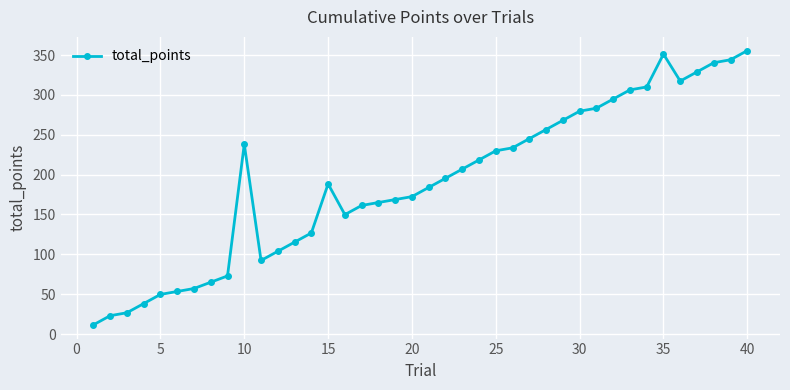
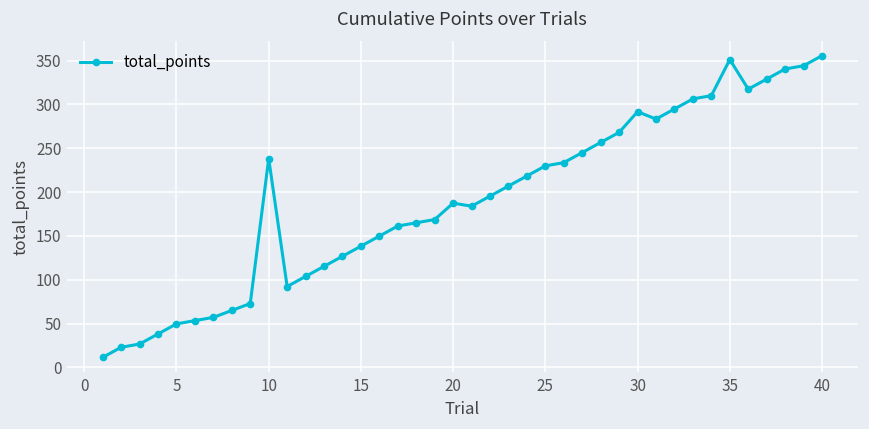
15: 190 -> 140
20: 170 -> 190
30: 280 -> 290
